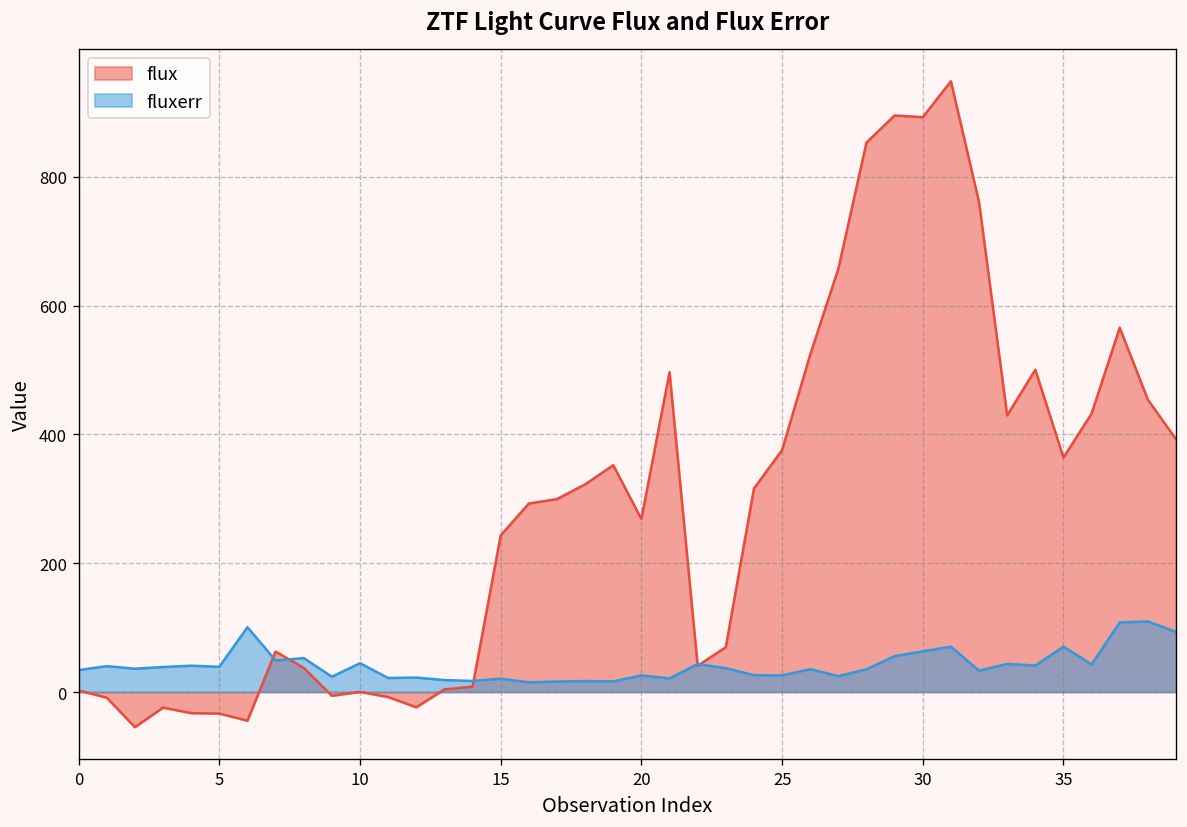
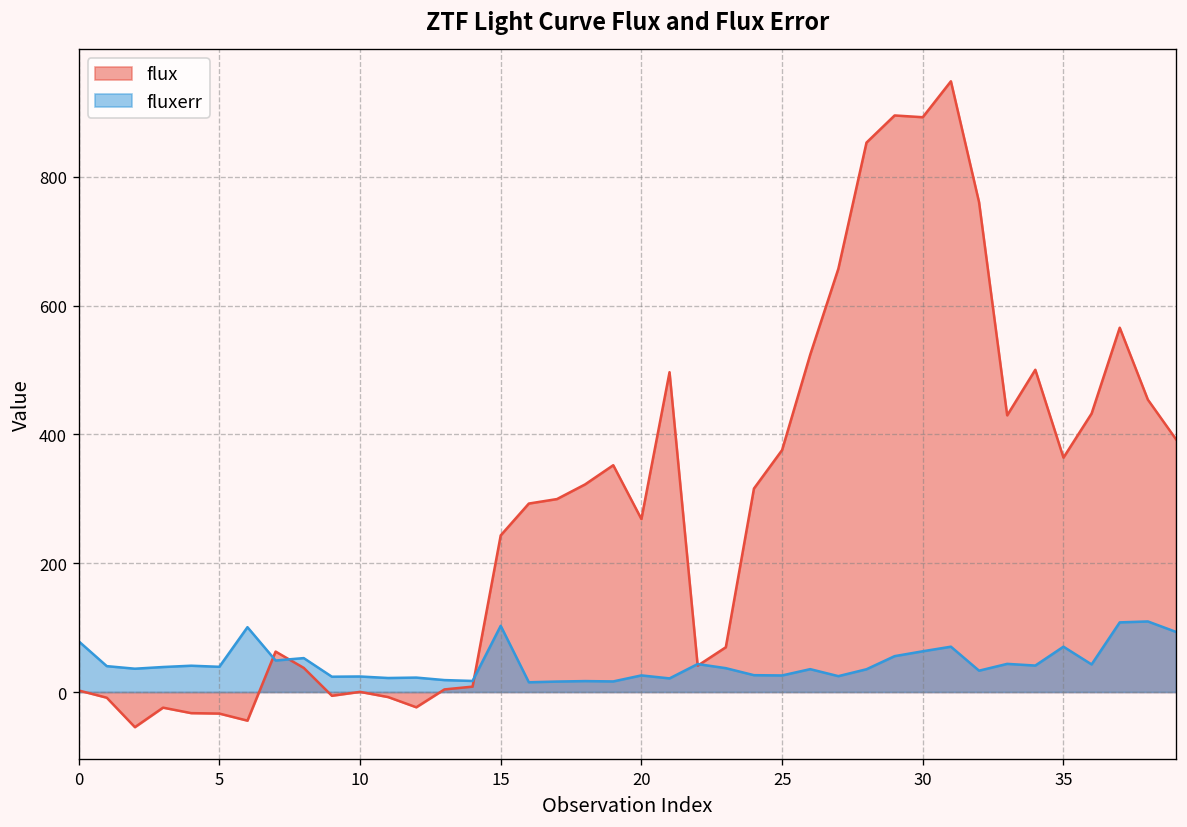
fluxerr, 0: 30 -> 80
fluxerr, 10: 40 -> 20
fluxerr, 15: 20 -> 100
